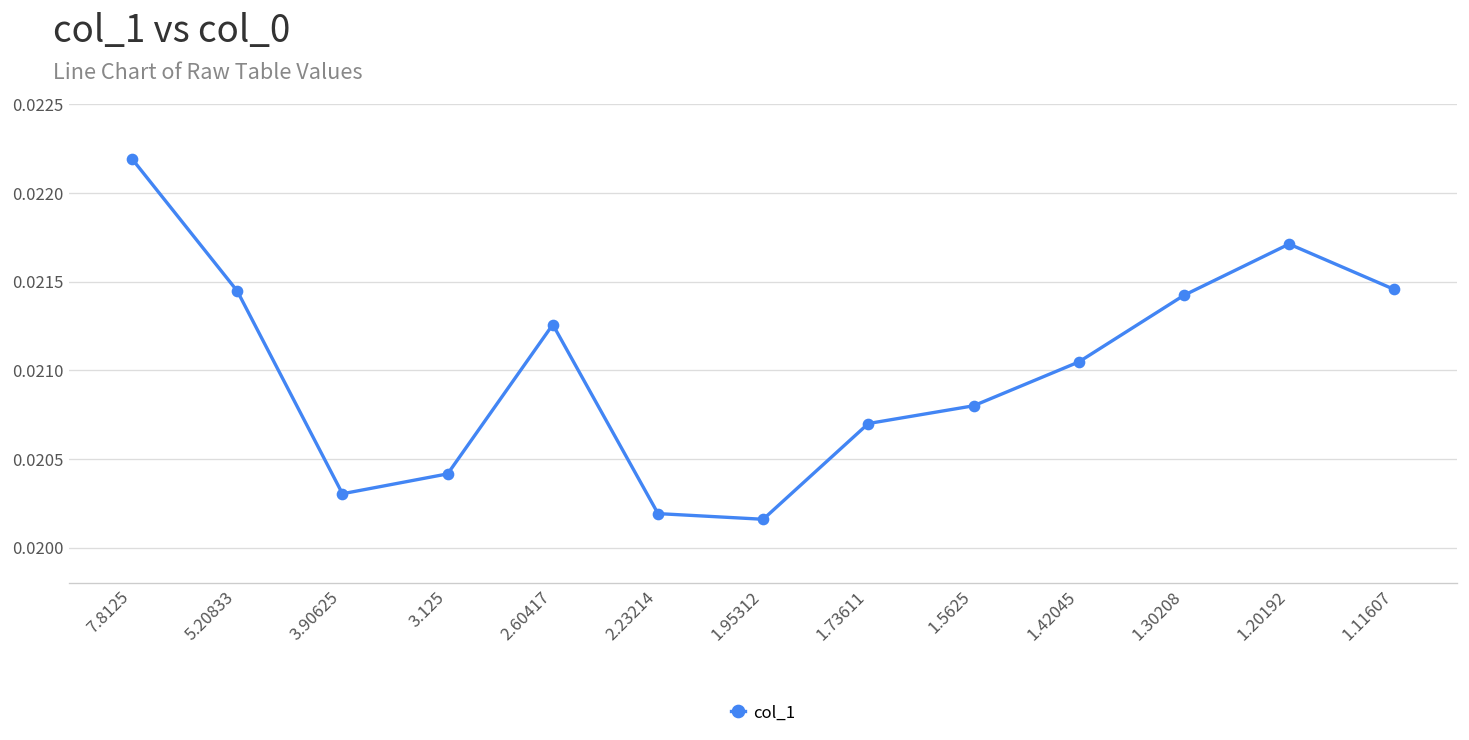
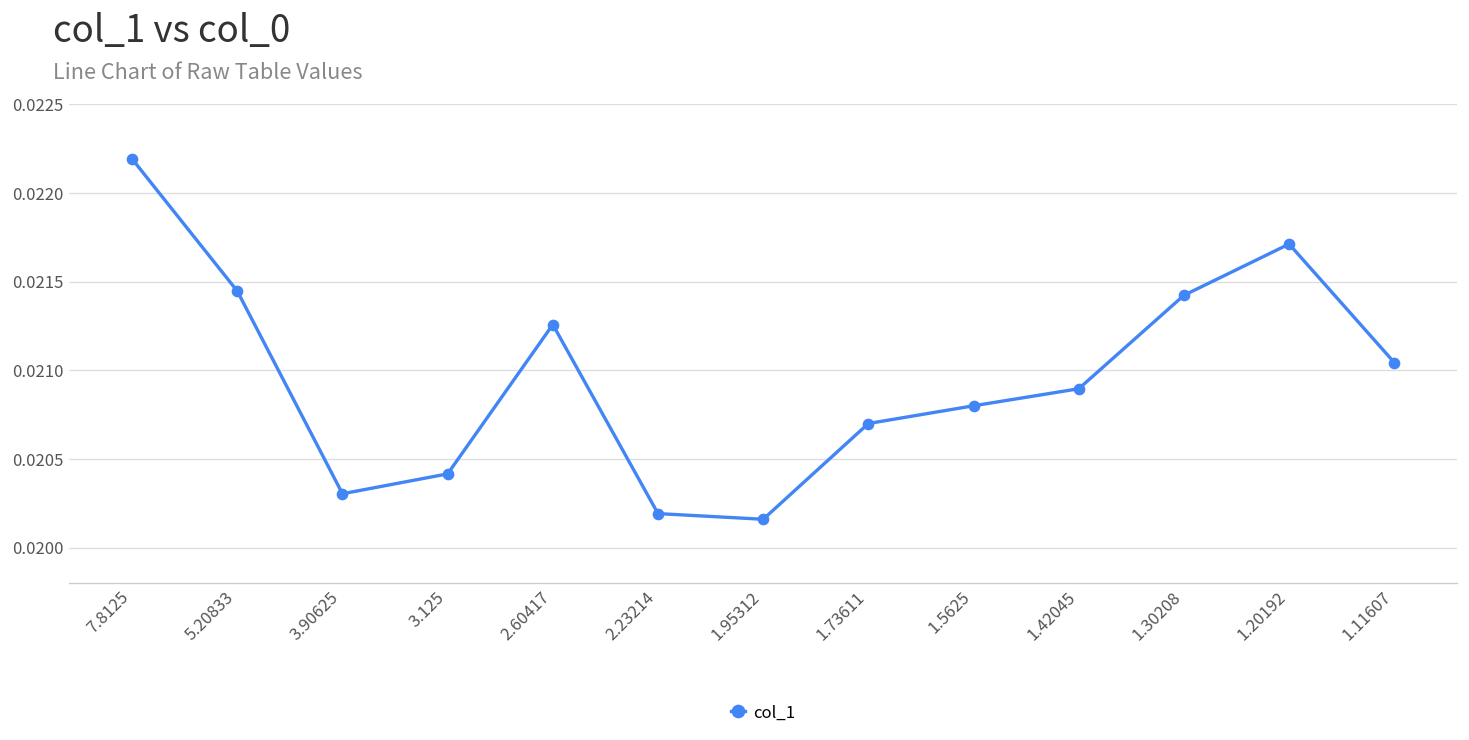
1.42045: 0.02105 -> 0.02090
1.11607: 0.02146 -> 0.02104
